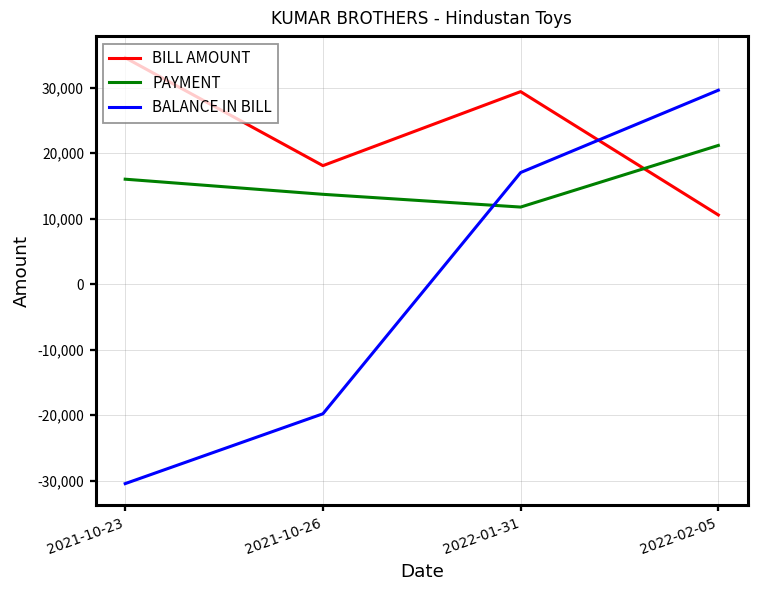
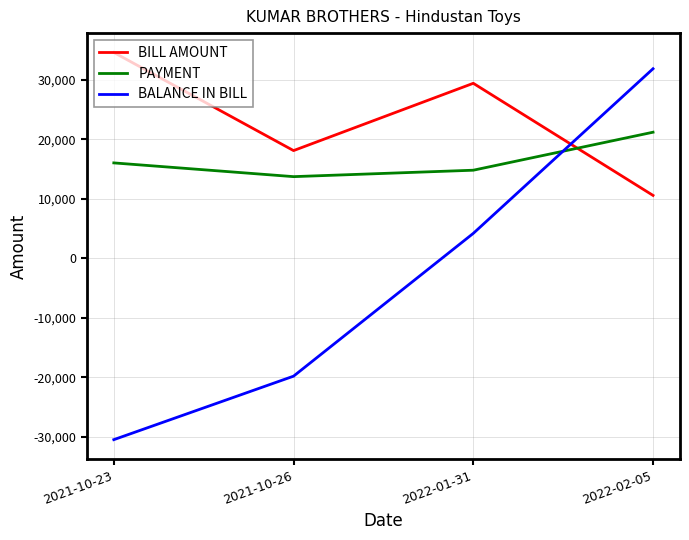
PAYMENT, 2022-01-31: 12,000 -> 15,000
BALANCE IN BILL, 2022-01-31: 17,000 -> 4,000
BALANCE IN BILL, 2022-02-05: 30,000 -> 32,000
